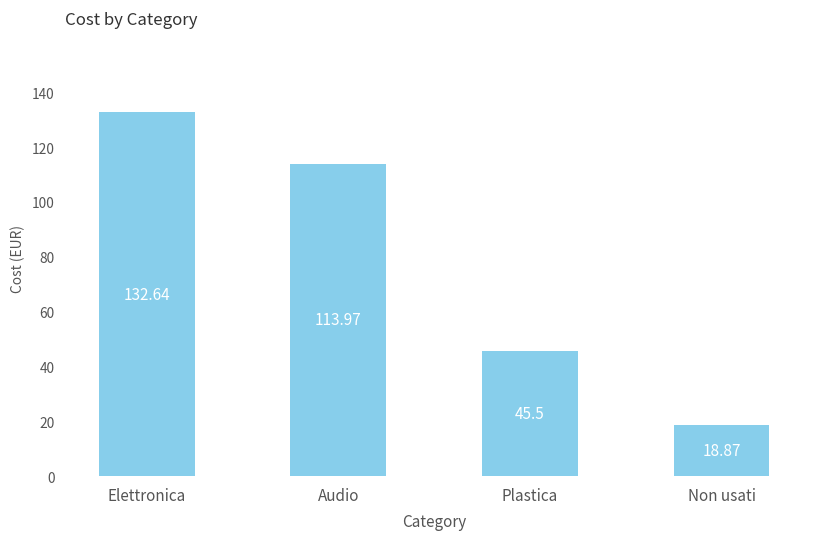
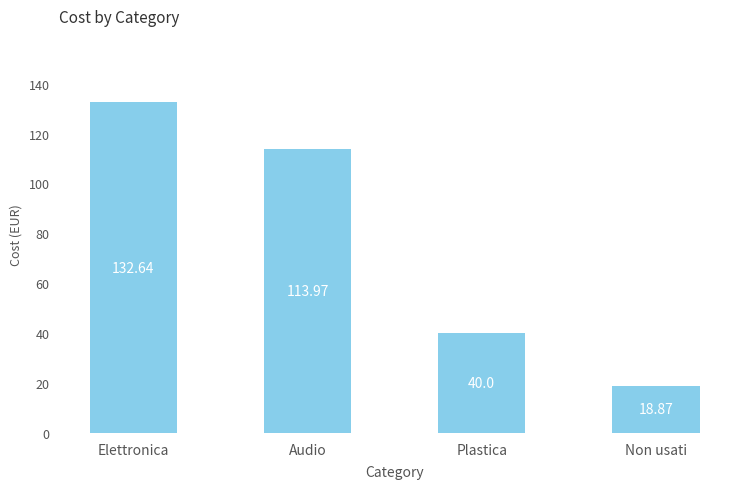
Plastica: 45.5 -> 40.0
